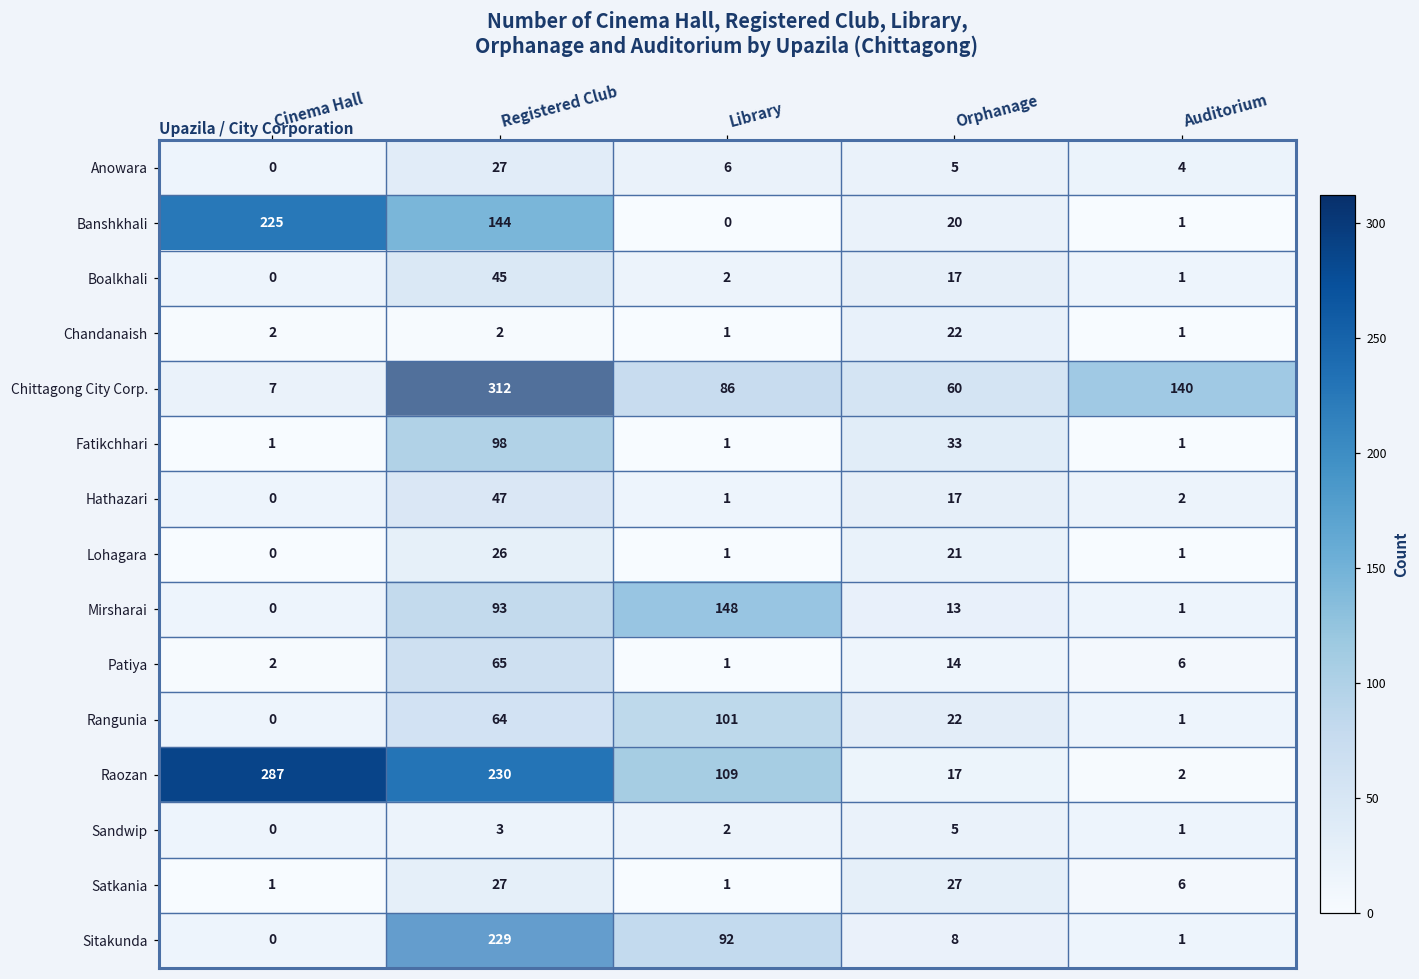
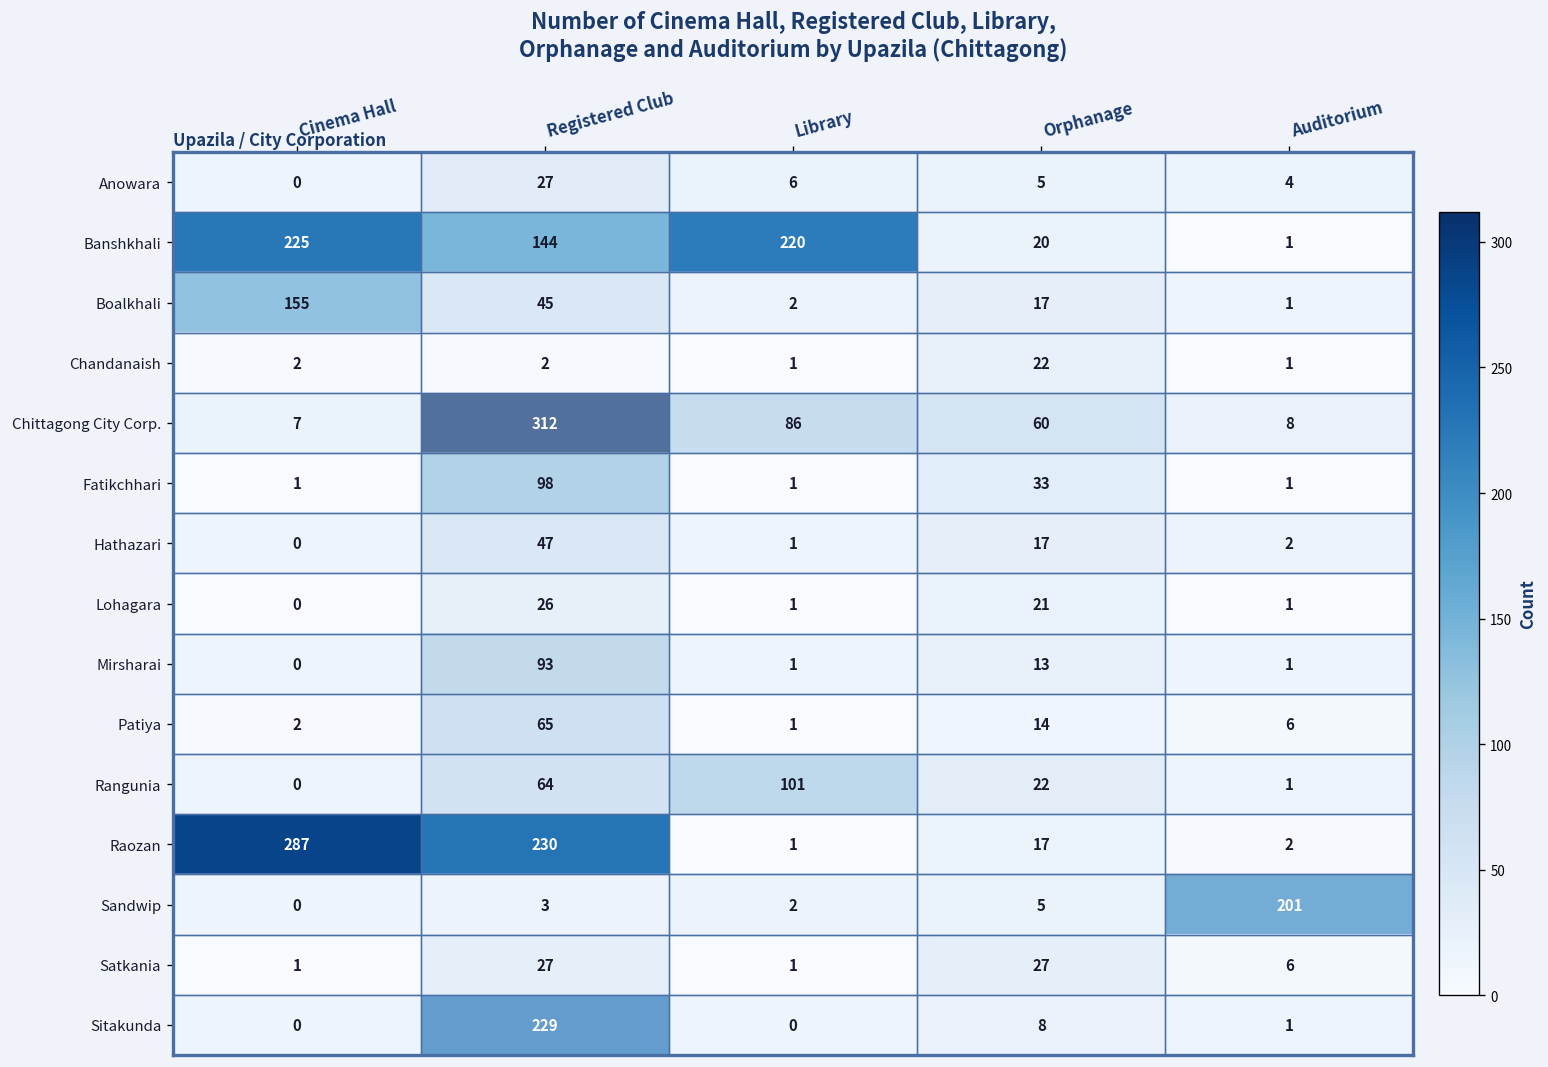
Banshkhali, Library: 0 -> 220
Boalkhali, Cinema Hall: 0 -> 155
Chittagong City Corp., Auditorium: 140 -> 8
Mirsharai, Library: 148 -> 1
Raozan, Library: 109 -> 1
Sandwip, Auditorium: 1 -> 201
Sitakunda, Library: 92 -> 0
